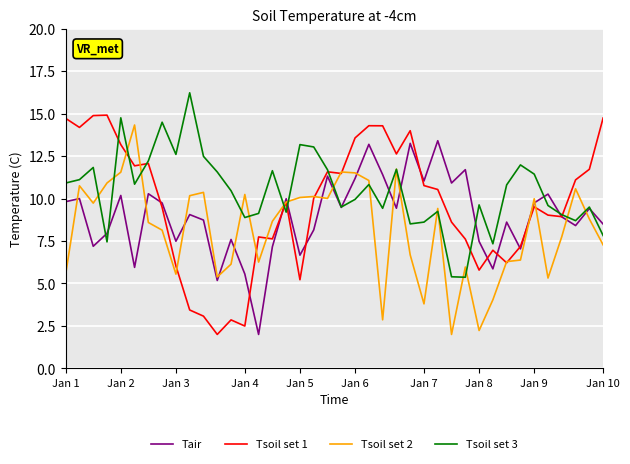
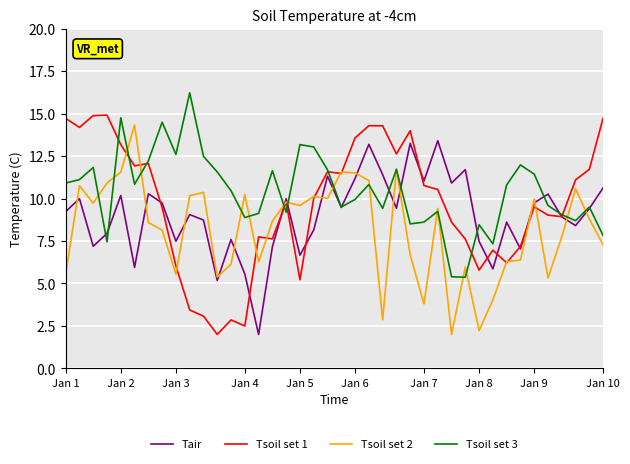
Tair, Jan 1: 9.8 -> 9.2
Tsoil set 2, Jan 5: 10.1 -> 9.6
Tsoil set 3, Jan 8: 9.6 -> 8.5
Tair, Jan 10: 8.5 -> 10.6
